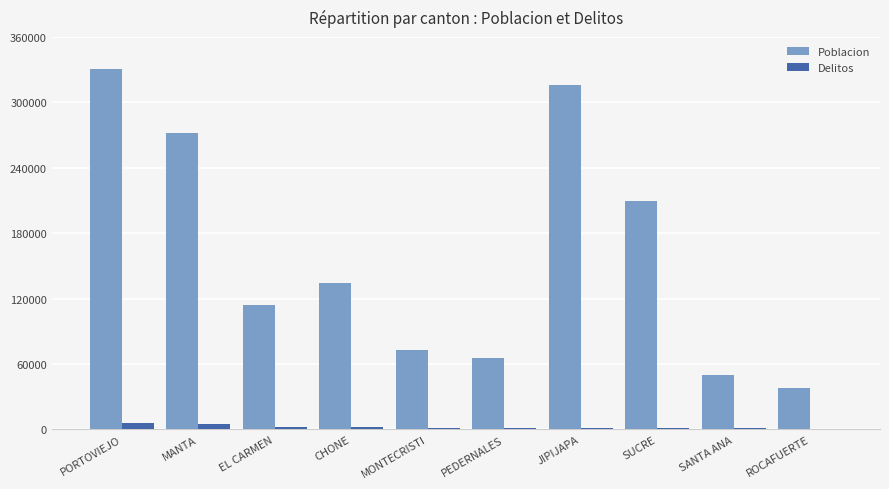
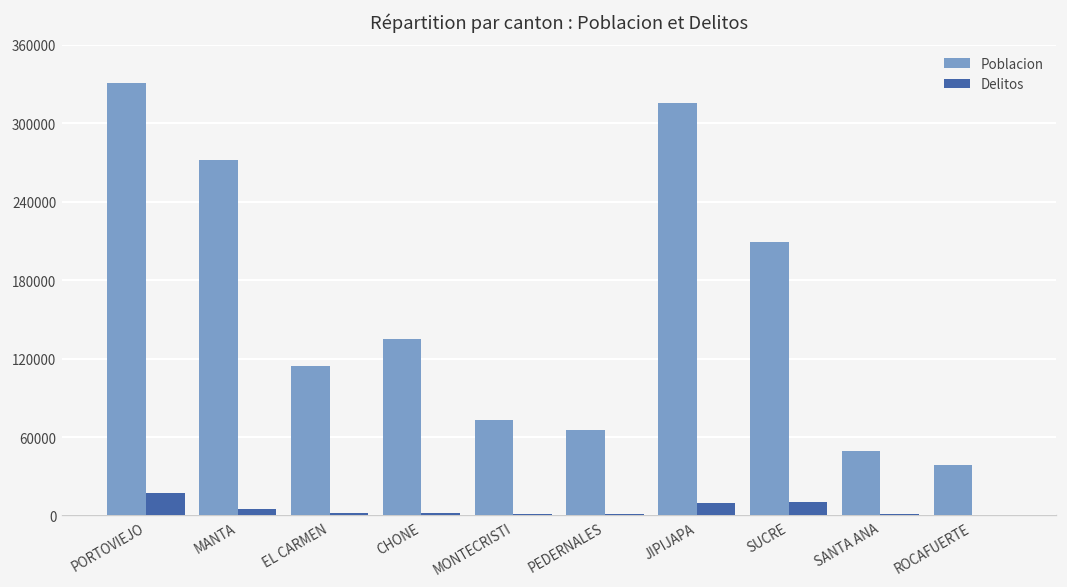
Delitos, PORTOVIEJO: 6000 -> 17000
Delitos, JIPIJAPA: 1000 -> 10000
Delitos, SUCRE: 1000 -> 10000
